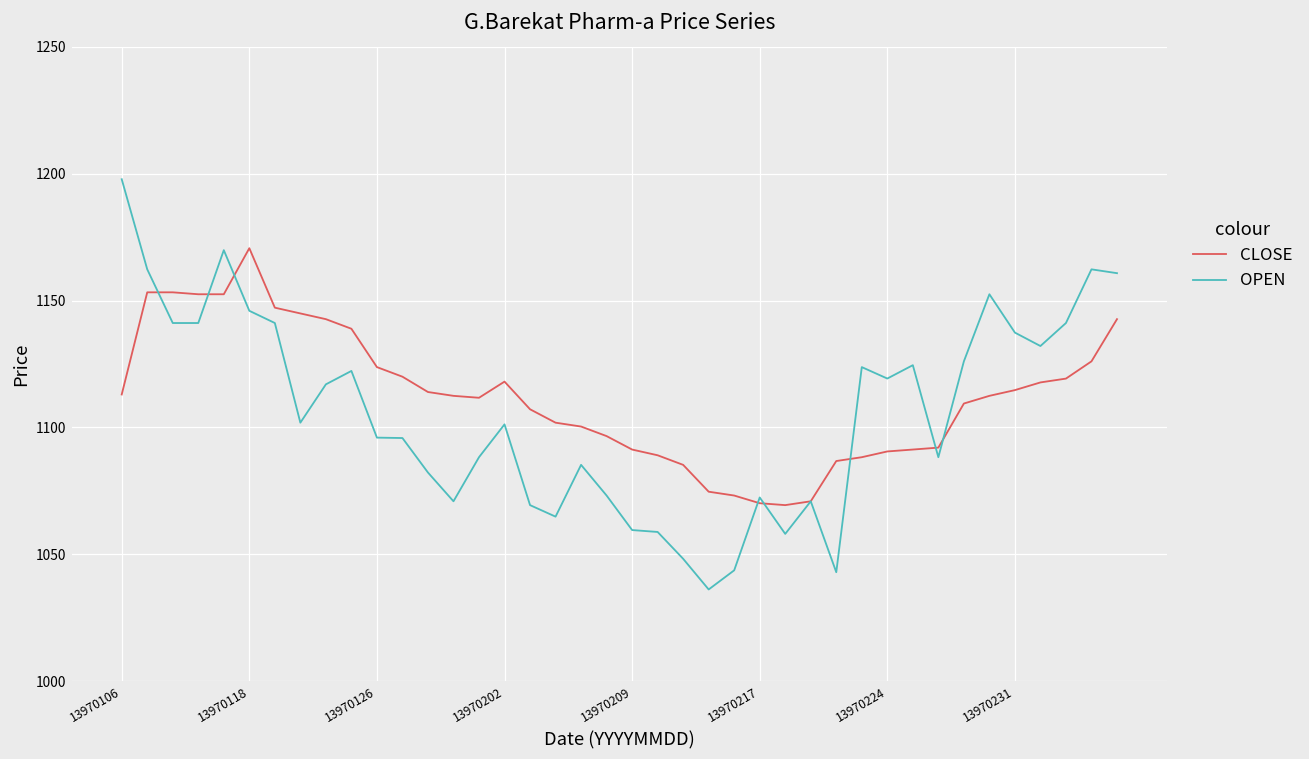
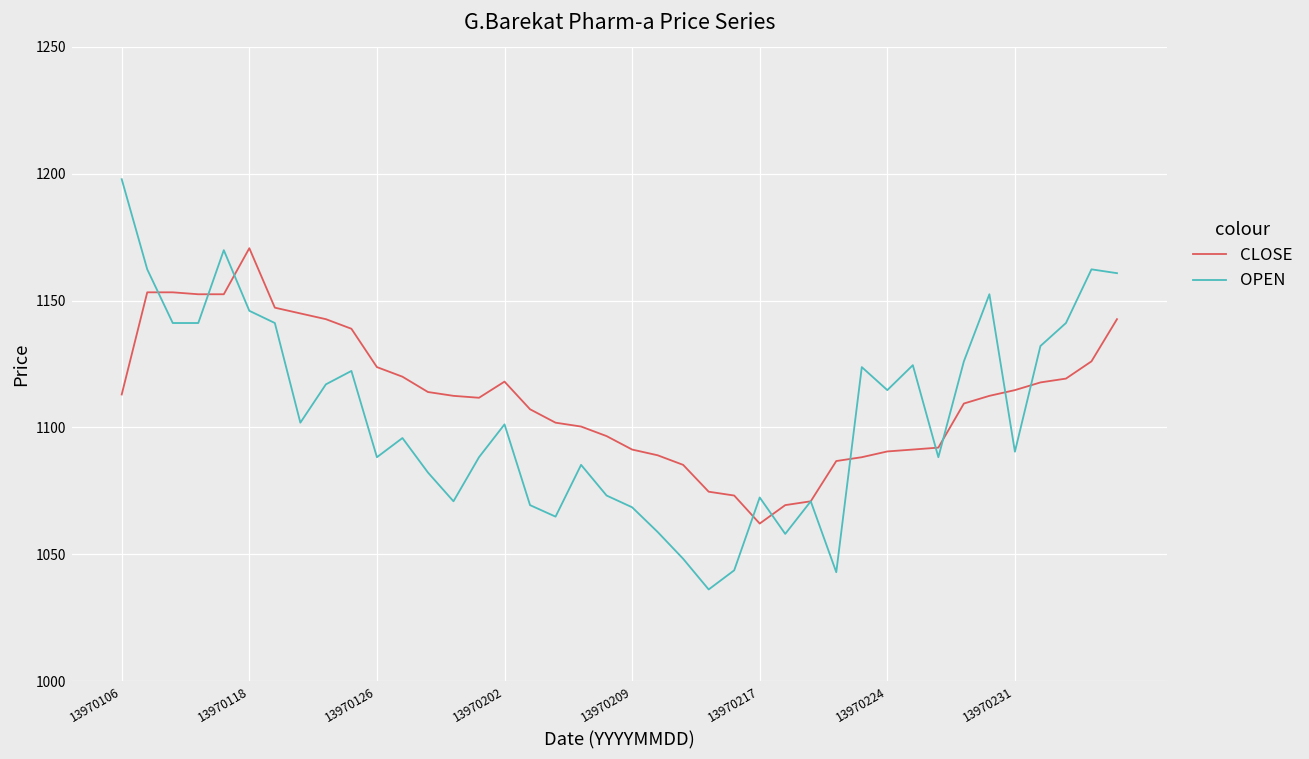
OPEN, 13970126: 1096 -> 1088
OPEN, 13970209: 1060 -> 1069
CLOSE, 13970217: 1070 -> 1062
OPEN, 13970224: 1119 -> 1115
OPEN, 13970231: 1137 -> 1090
